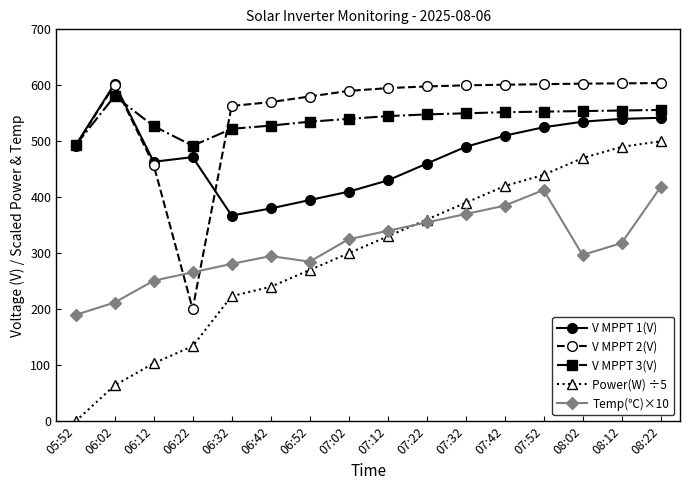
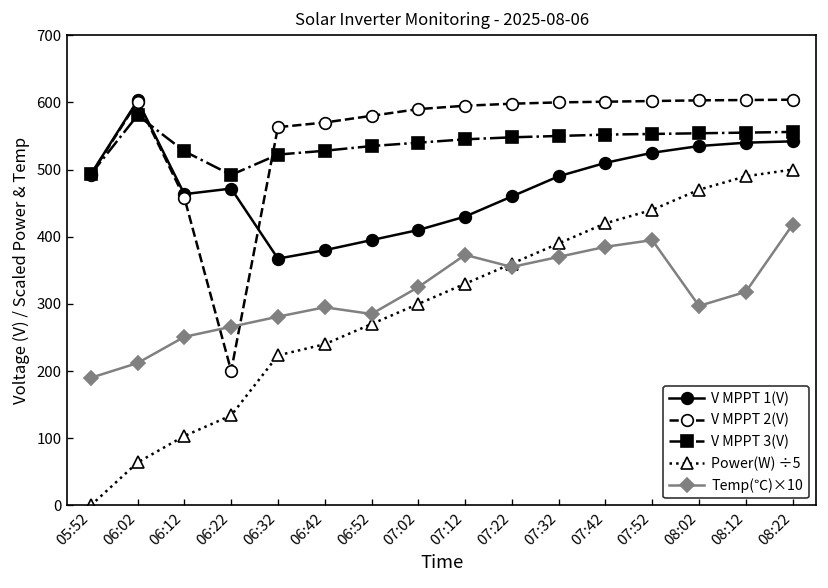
Temp(℃)×10, 07:12: 340 -> 370
Temp(℃)×10, 07:52: 410 -> 400
